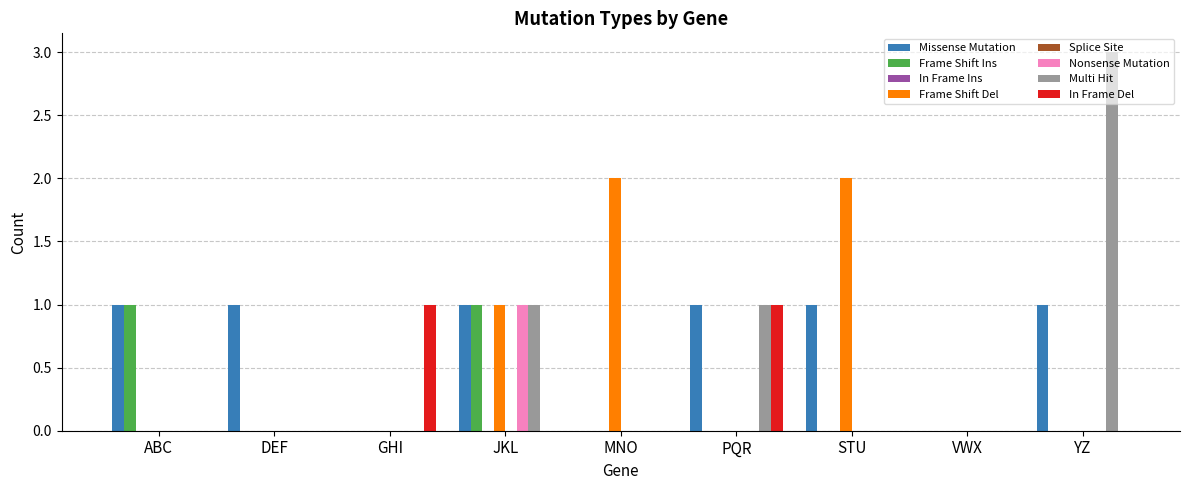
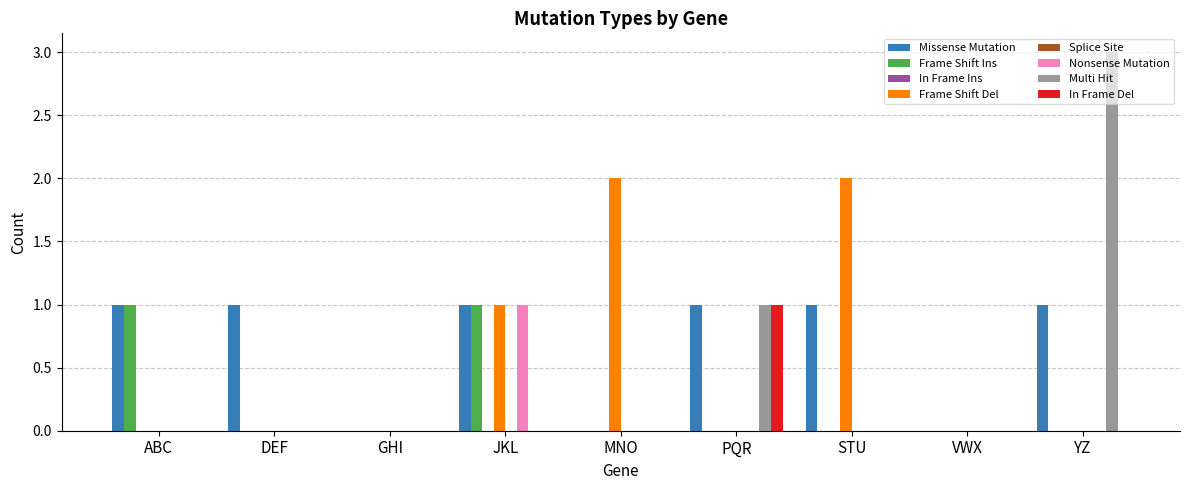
In Frame Del, GHI: 1 -> 0
Multi Hit, JKL: 1 -> 0
